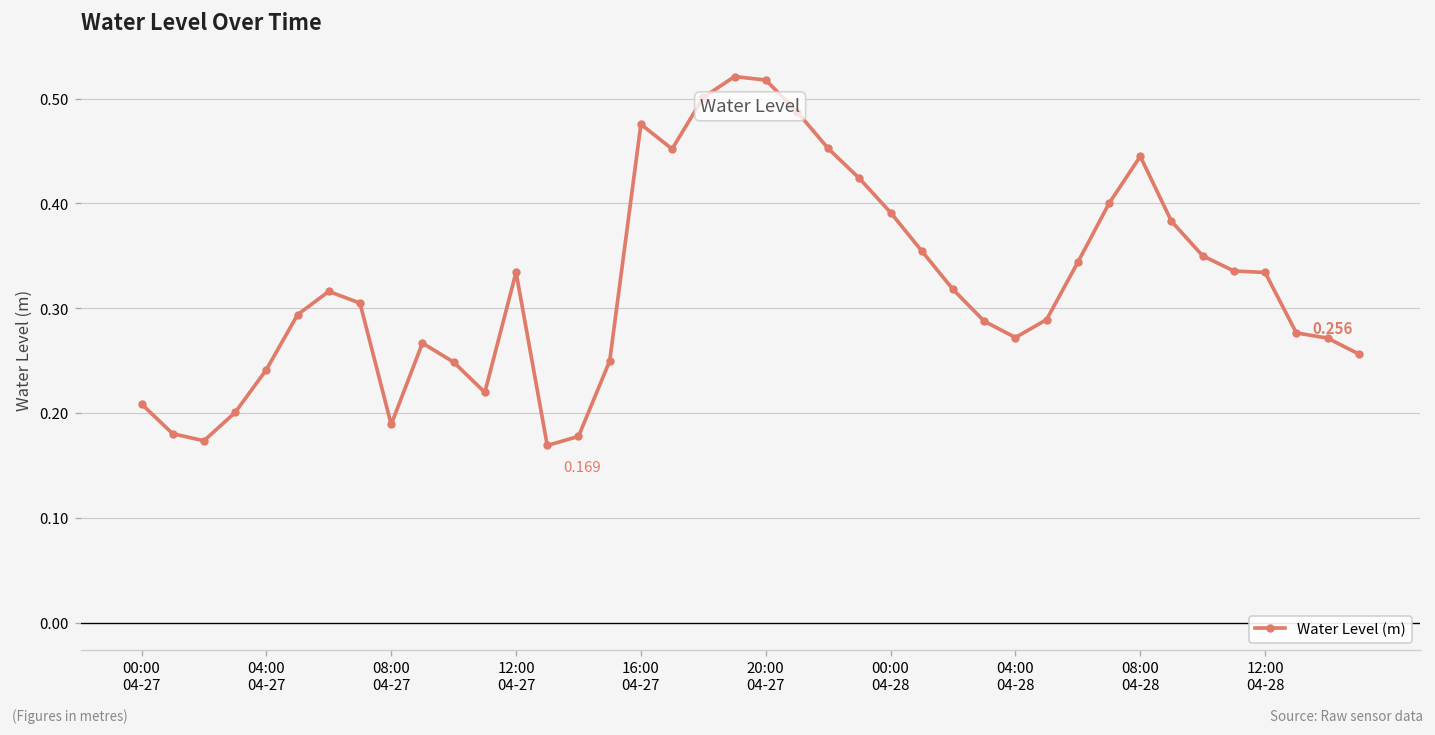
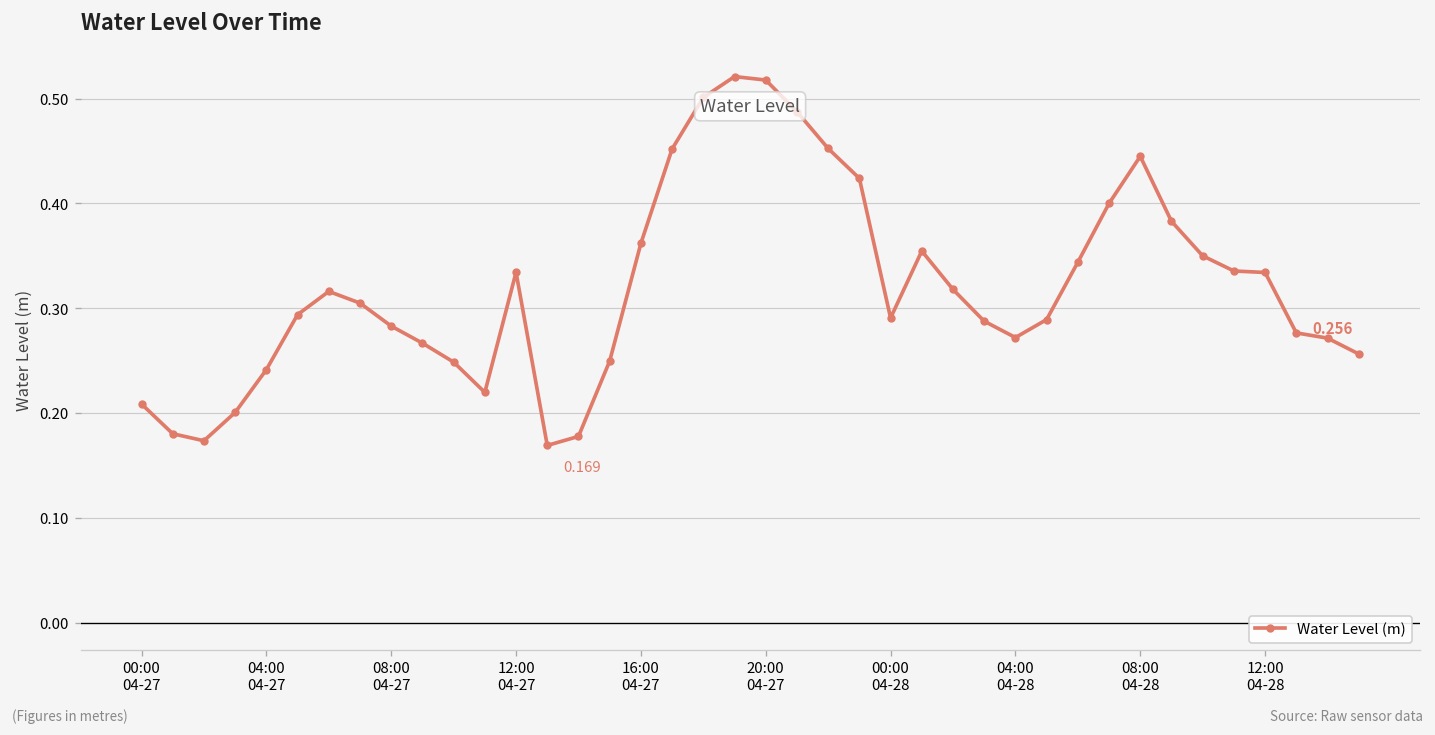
08:00 04-27: 0.19 -> 0.28
16:00 04-27: 0.48 -> 0.36
00:00 04-28: 0.39 -> 0.29
